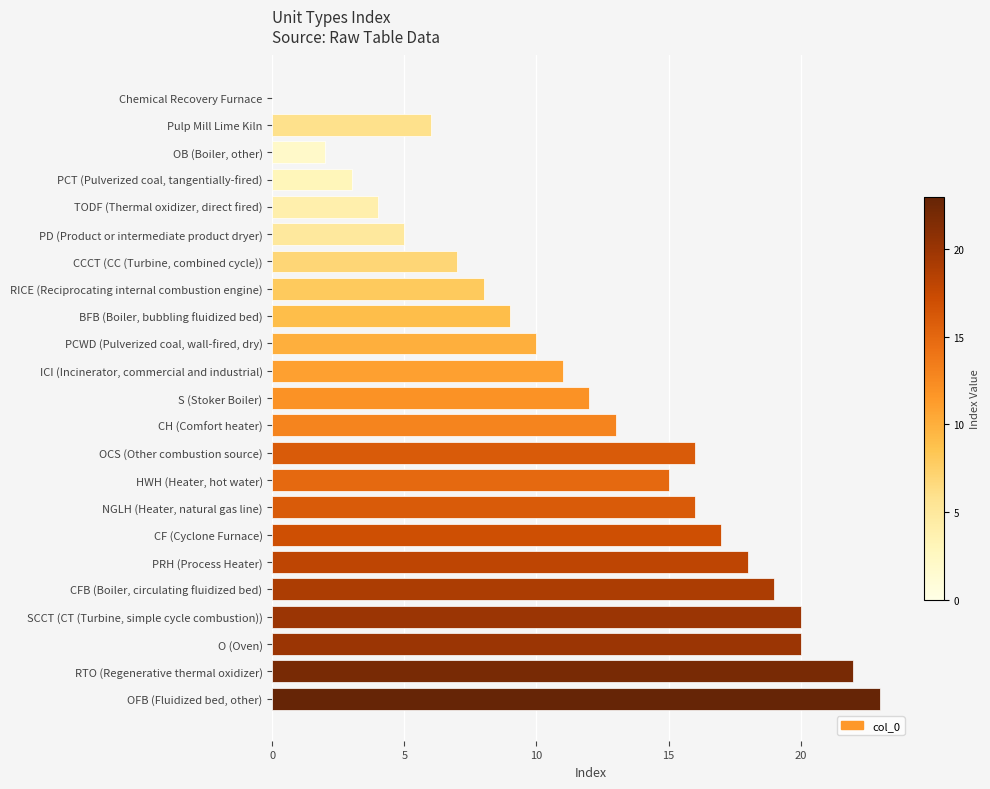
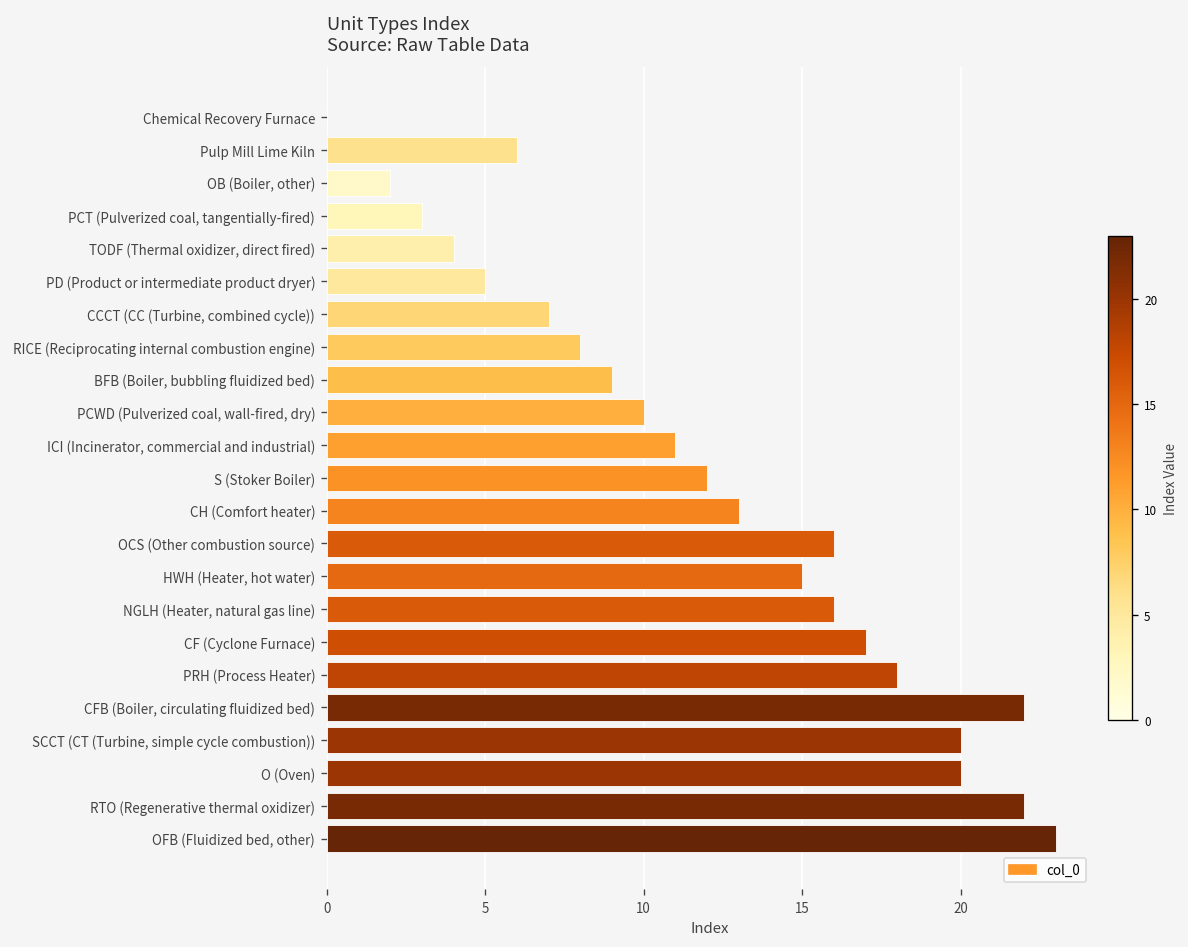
CFB (Boiler, circulating fluidized bed): 19 -> 22
